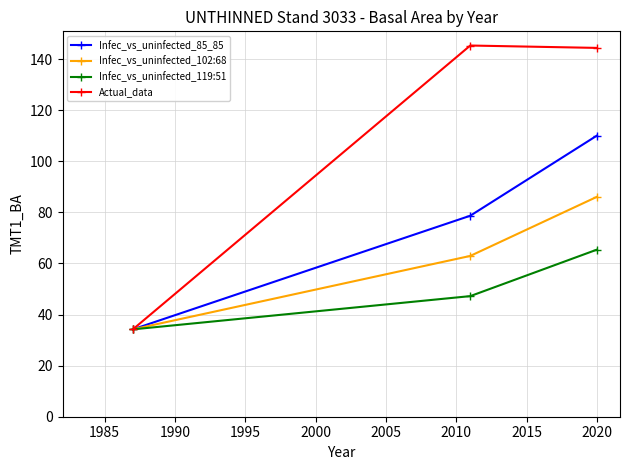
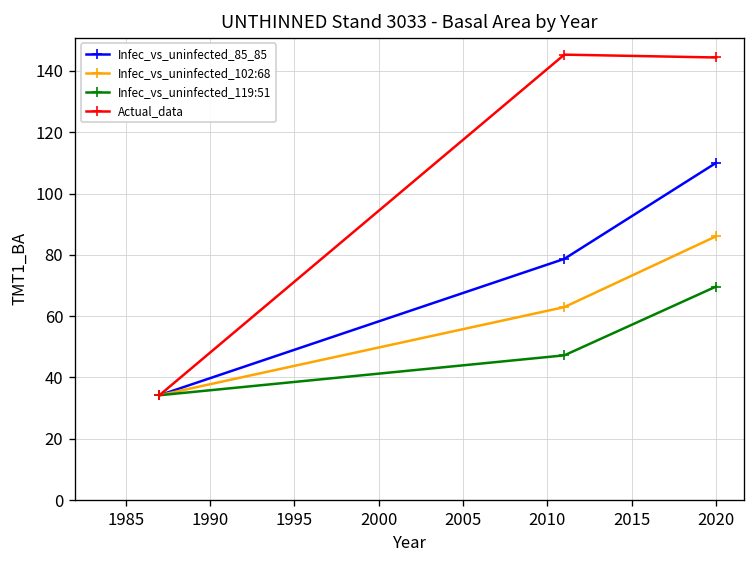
Infec_vs_uninfected_119:51, 2020: 65 -> 70
